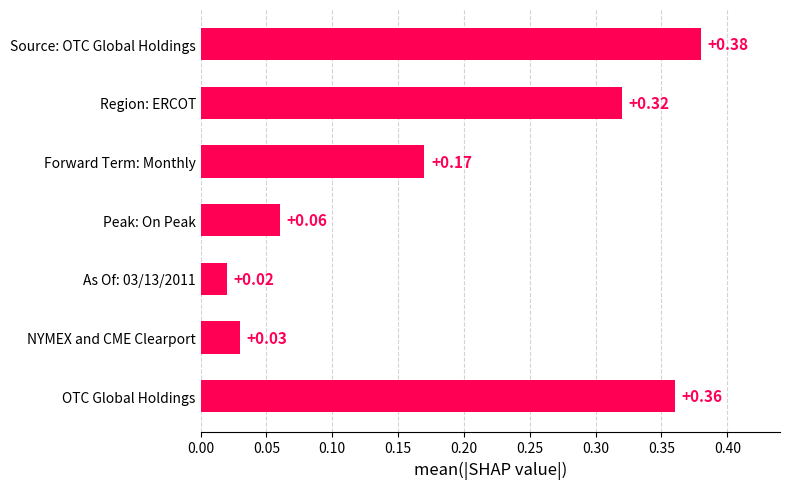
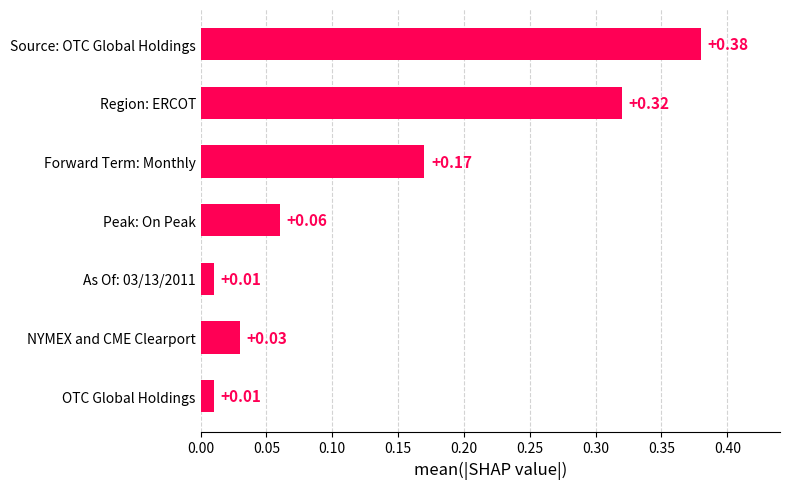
As Of: 03/13/2011: +0.02 -> +0.01
OTC Global Holdings: +0.36 -> +0.01
